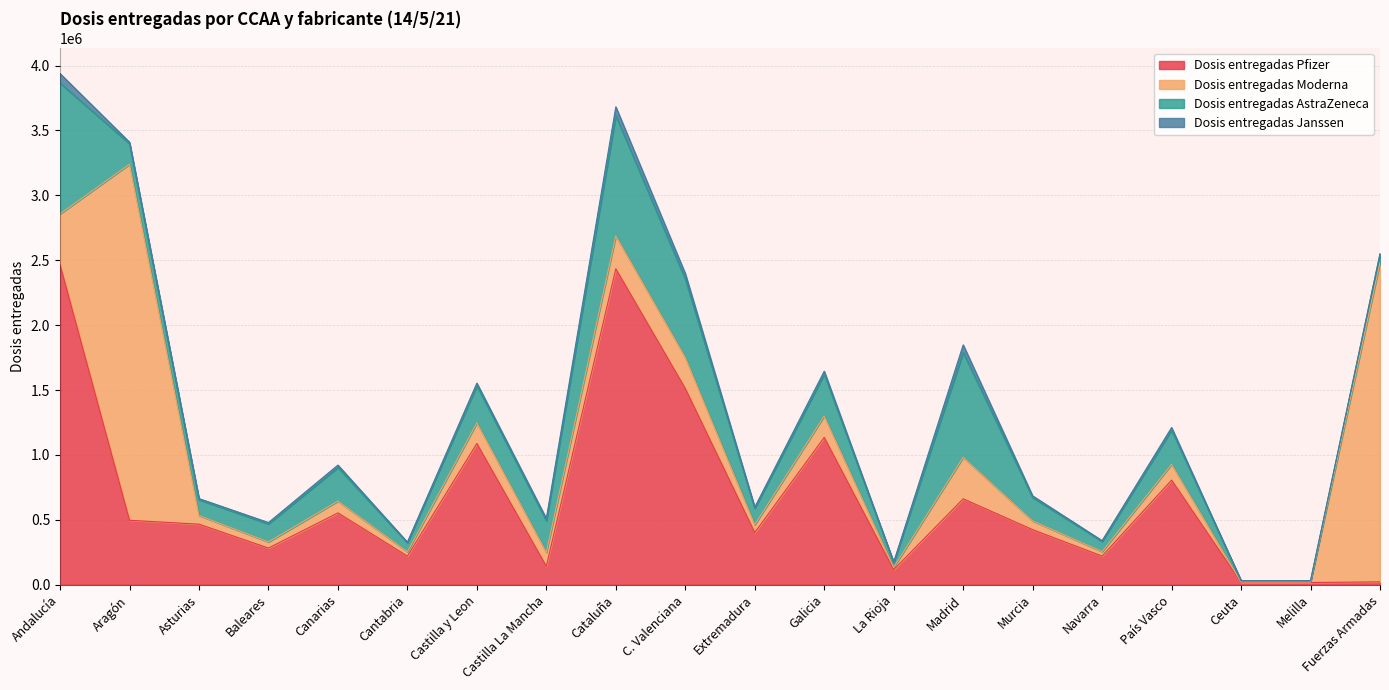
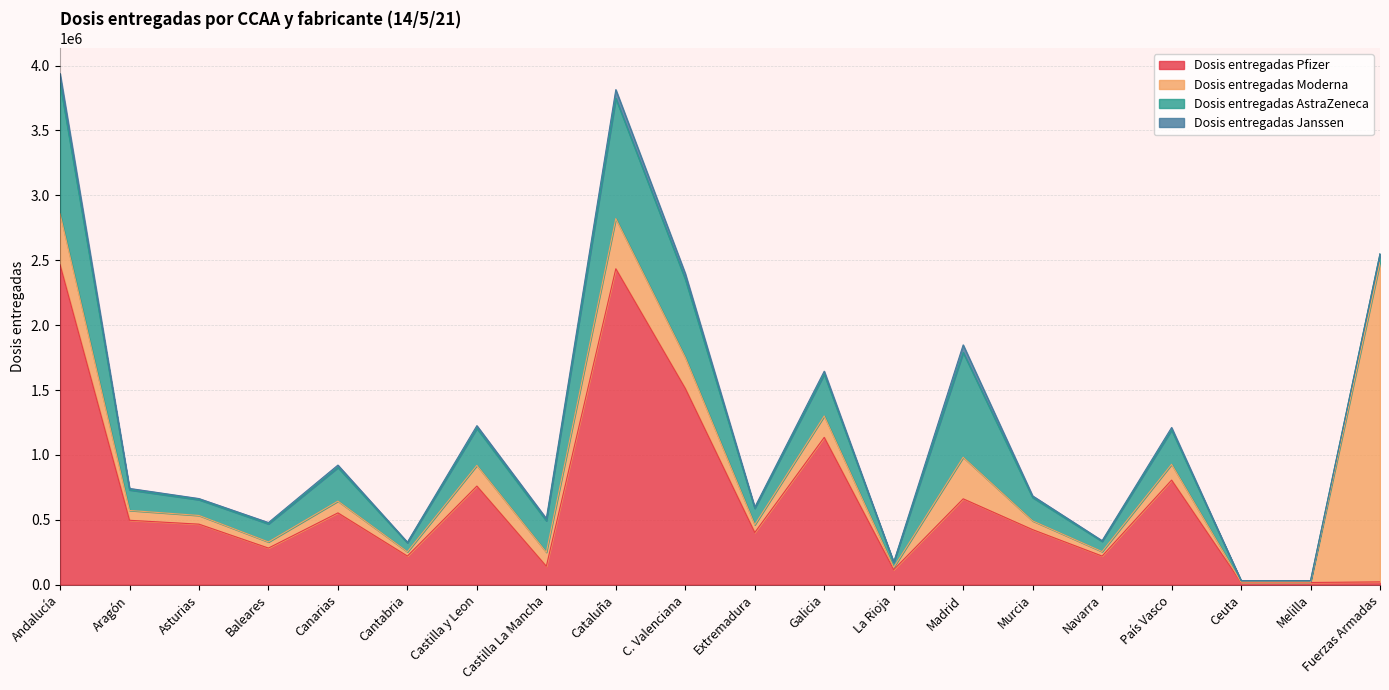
Dosis entregadas Moderna, Aragón: 2740000 -> 80000
Dosis entregadas Pfizer, Castilla y Leon: 1090000 -> 760000
Dosis entregadas Moderna, Cataluña: 250000 -> 390000
